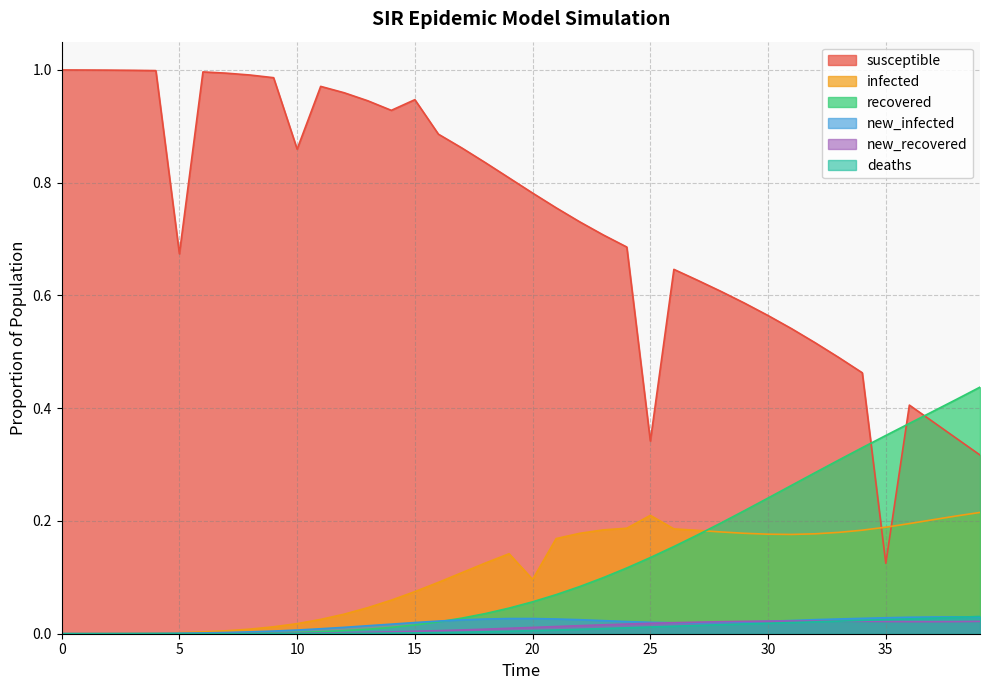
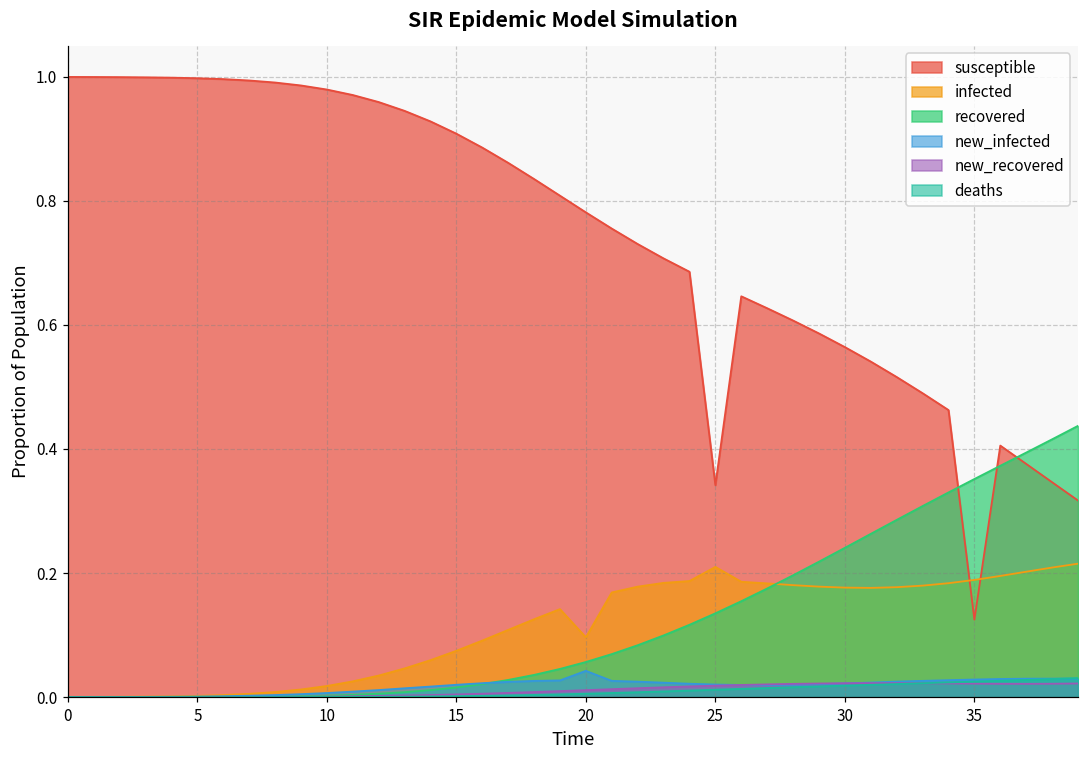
susceptible, 5: 0.67 -> 1.00
susceptible, 10: 0.86 -> 0.98
susceptible, 15: 0.95 -> 0.91
new_infected, 20: 0.03 -> 0.04
